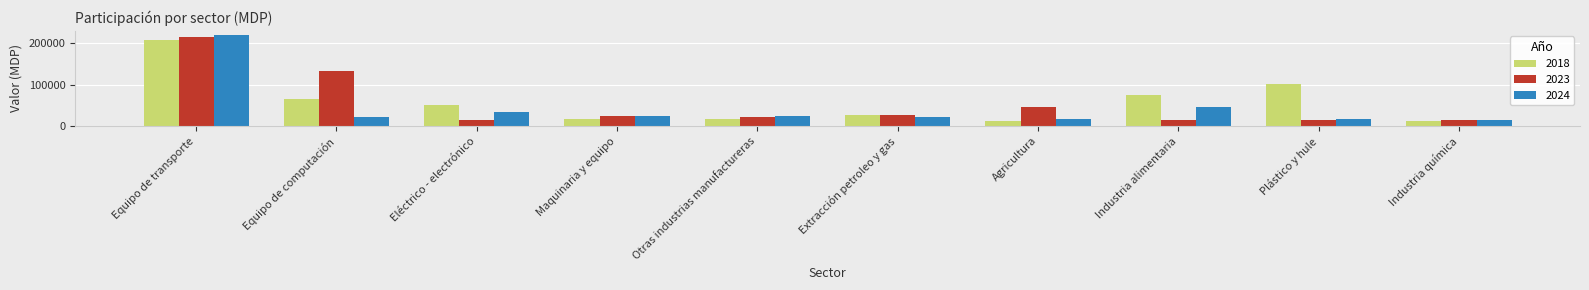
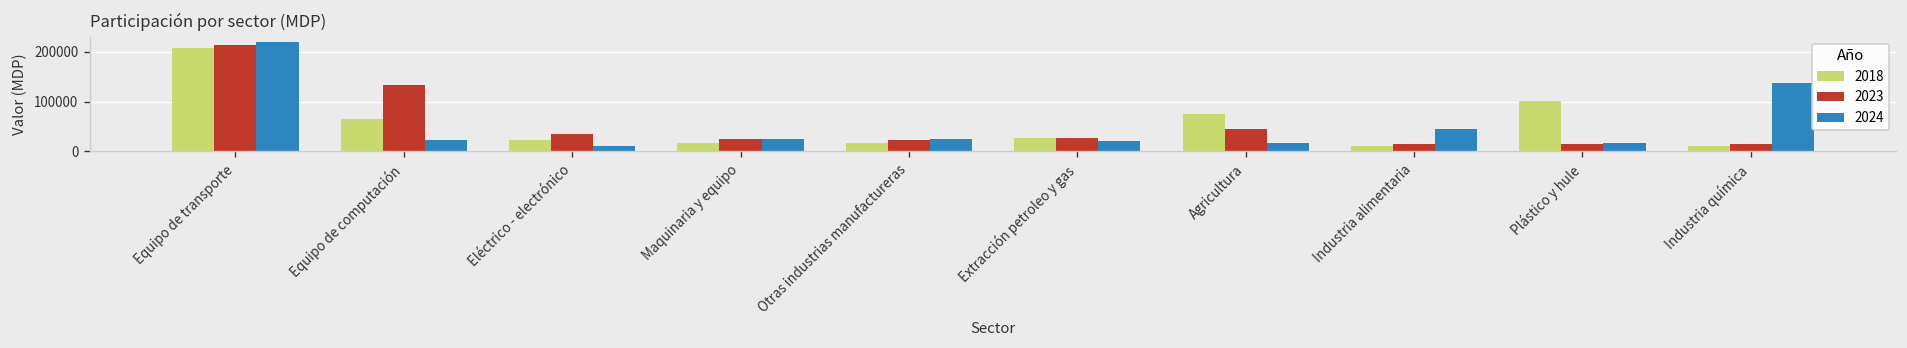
2018, Eléctrico - electrónico: 50000 -> 20000
2023, Eléctrico - electrónico: 10000 -> 30000
2024, Eléctrico - electrónico: 30000 -> 10000
2018, Agricultura: 10000 -> 70000
2018, Industria alimentaria: 80000 -> 10000
2024, Industria química: 10000 -> 140000
